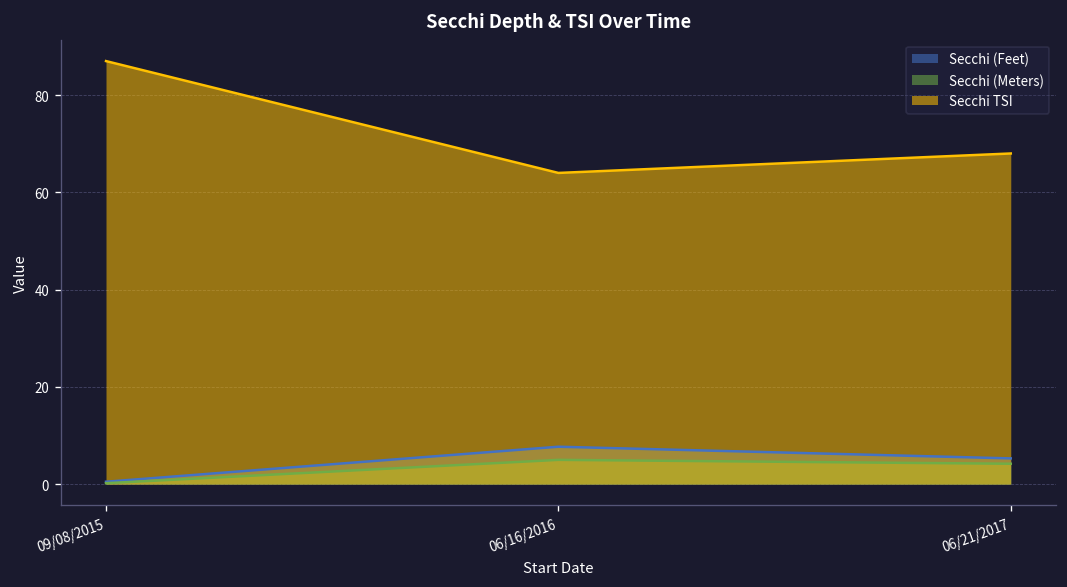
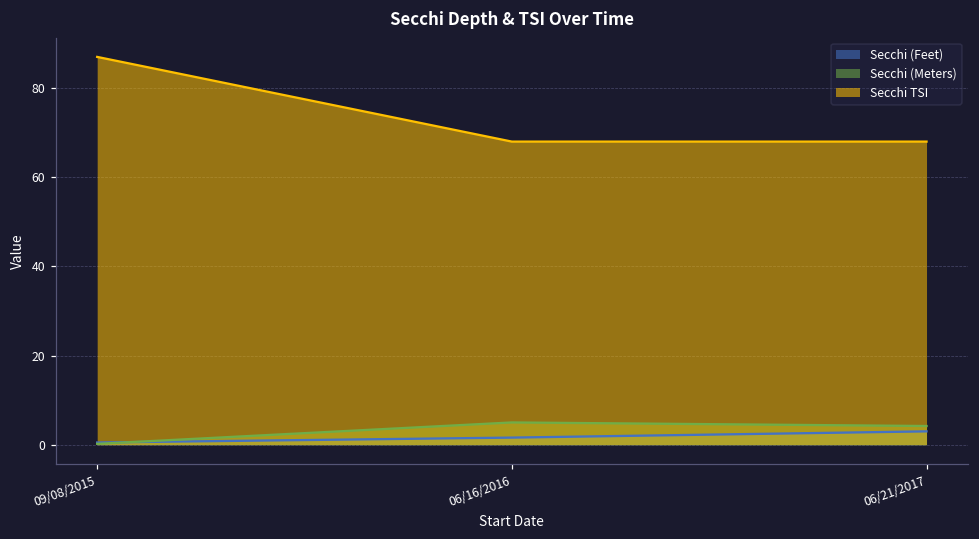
Secchi (Feet), 06/16/2016: 8 -> 2
Secchi TSI, 06/16/2016: 64 -> 68
Secchi (Feet), 06/21/2017: 5 -> 3
